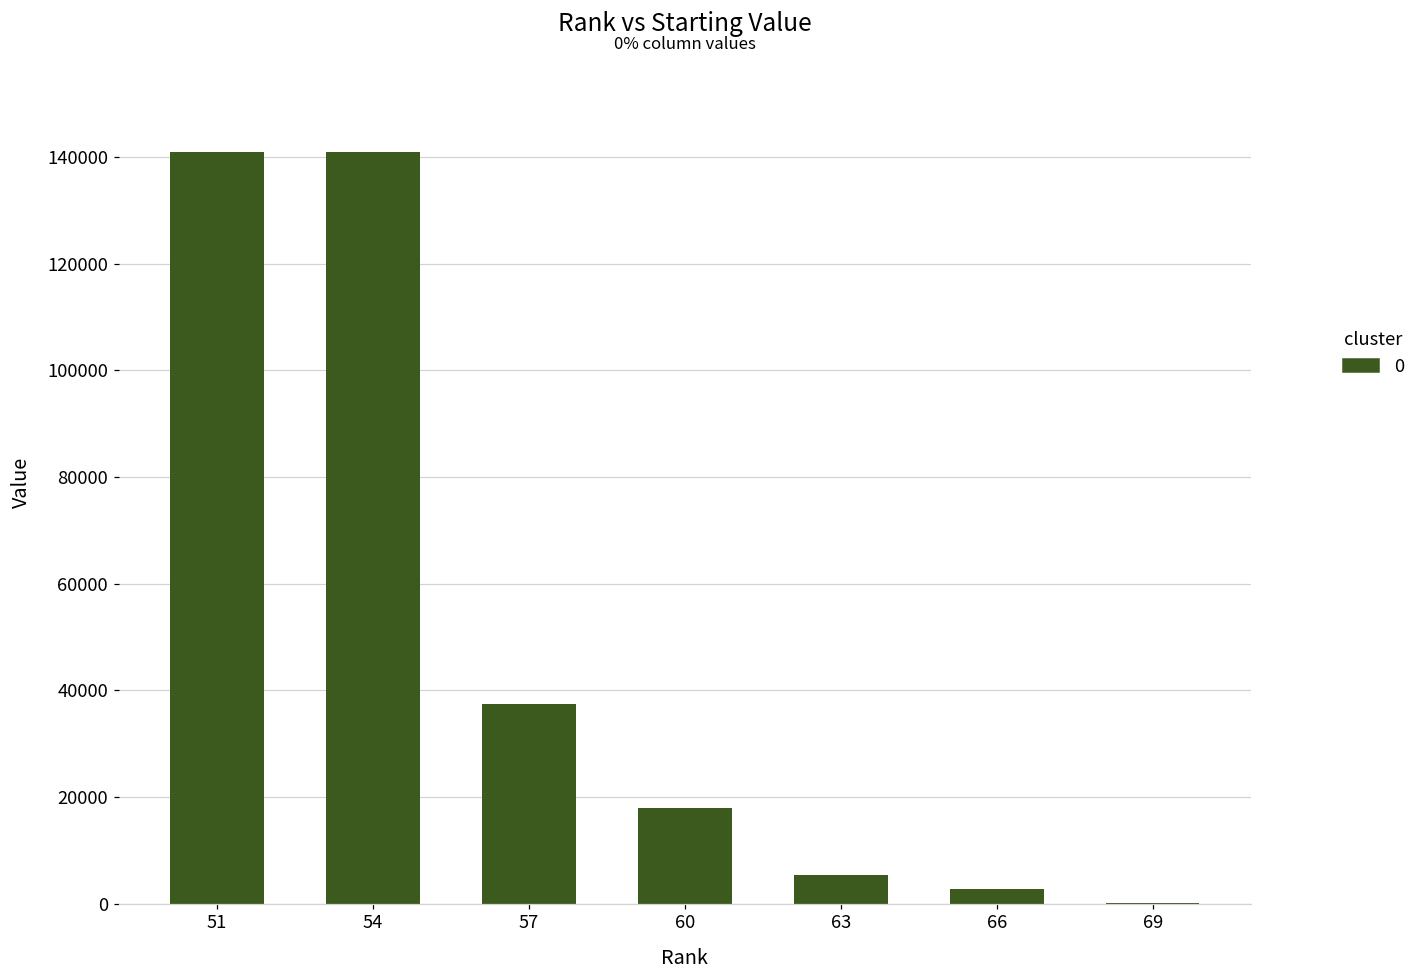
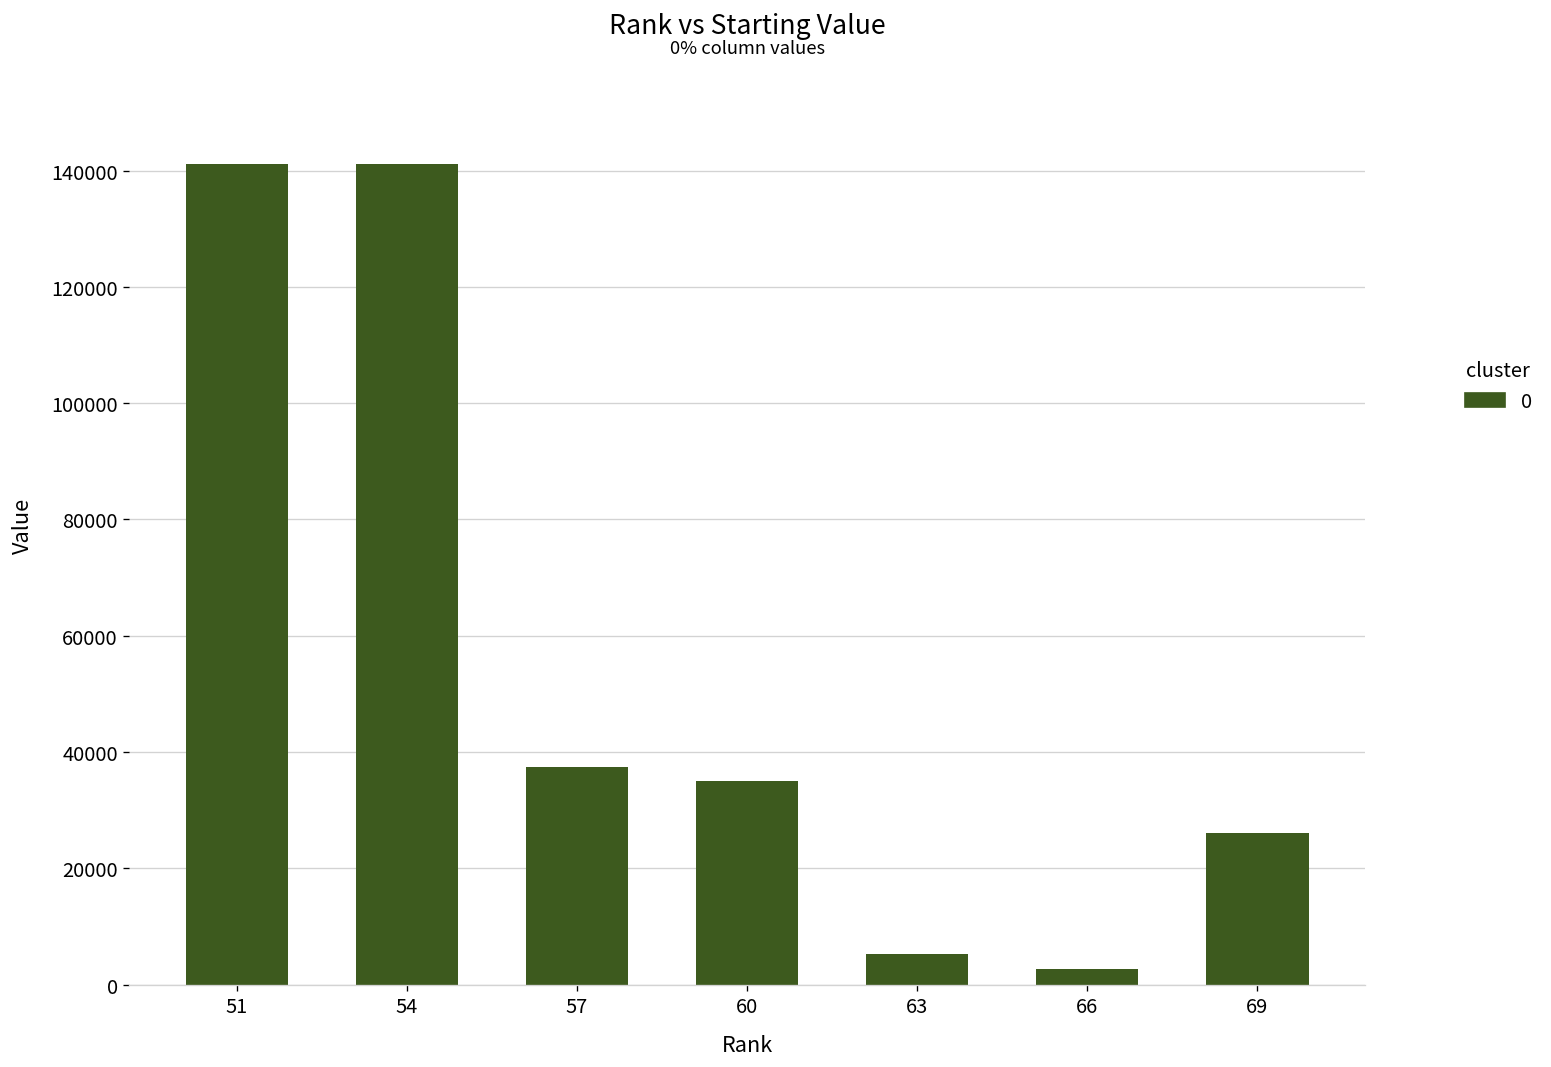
60: 18000 -> 35000
69: 0 -> 26000
